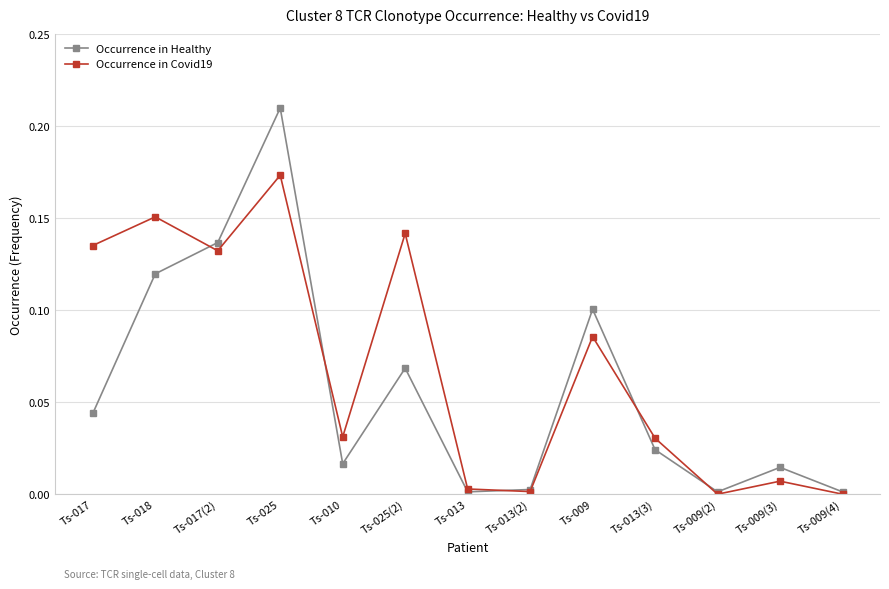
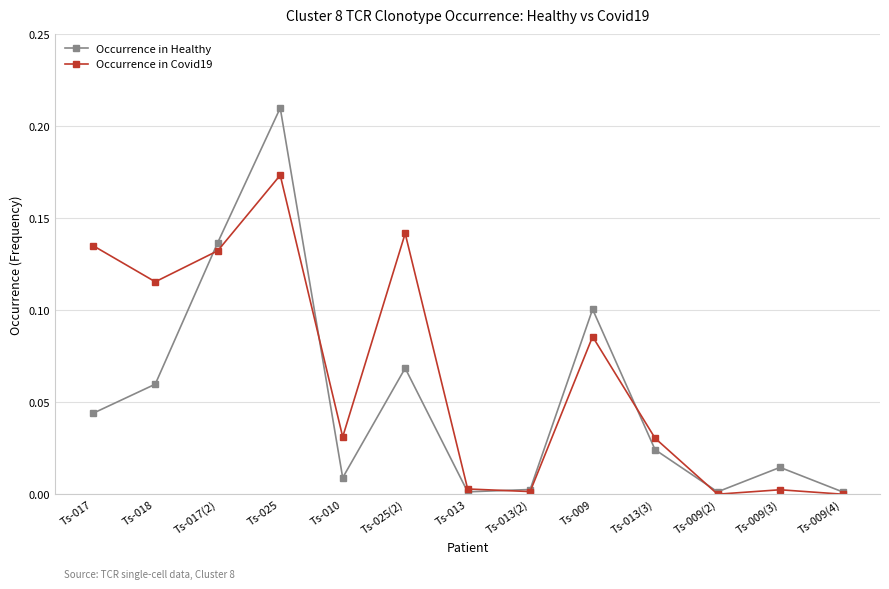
Occurrence in Healthy, Ts-018: 0.120 -> 0.060
Occurrence in Covid19, Ts-018: 0.151 -> 0.115
Occurrence in Healthy, Ts-010: 0.017 -> 0.009
Occurrence in Covid19, Ts-009(3): 0.007 -> 0.002
